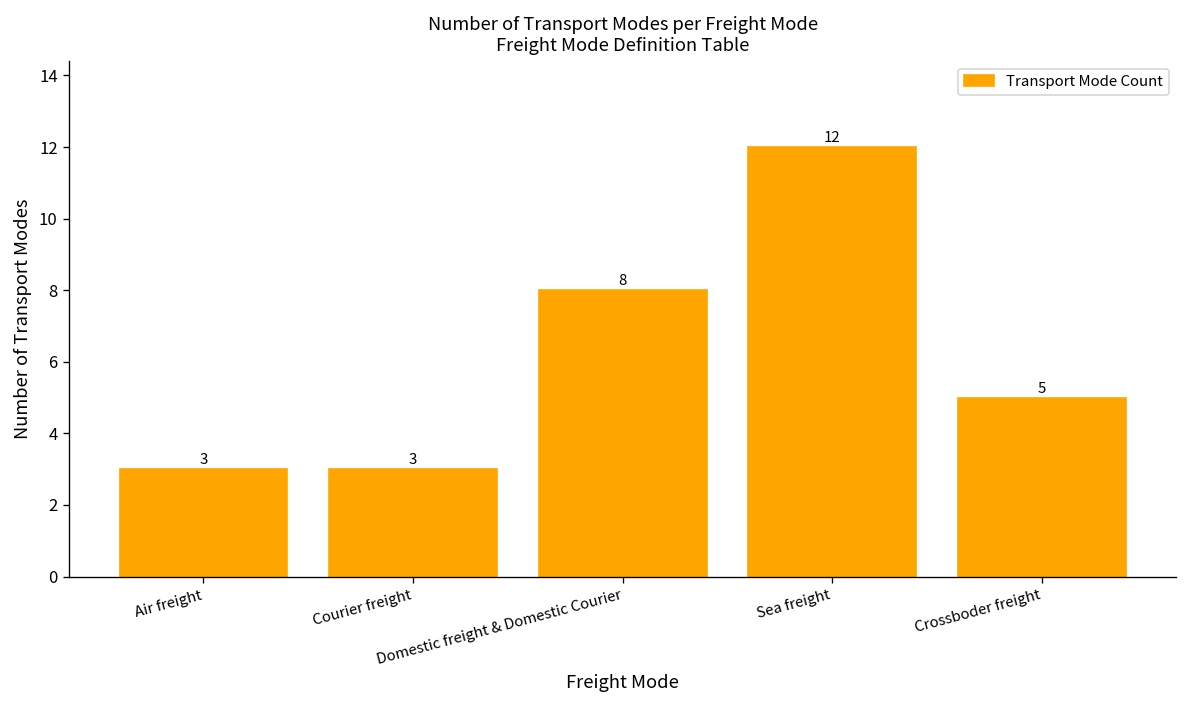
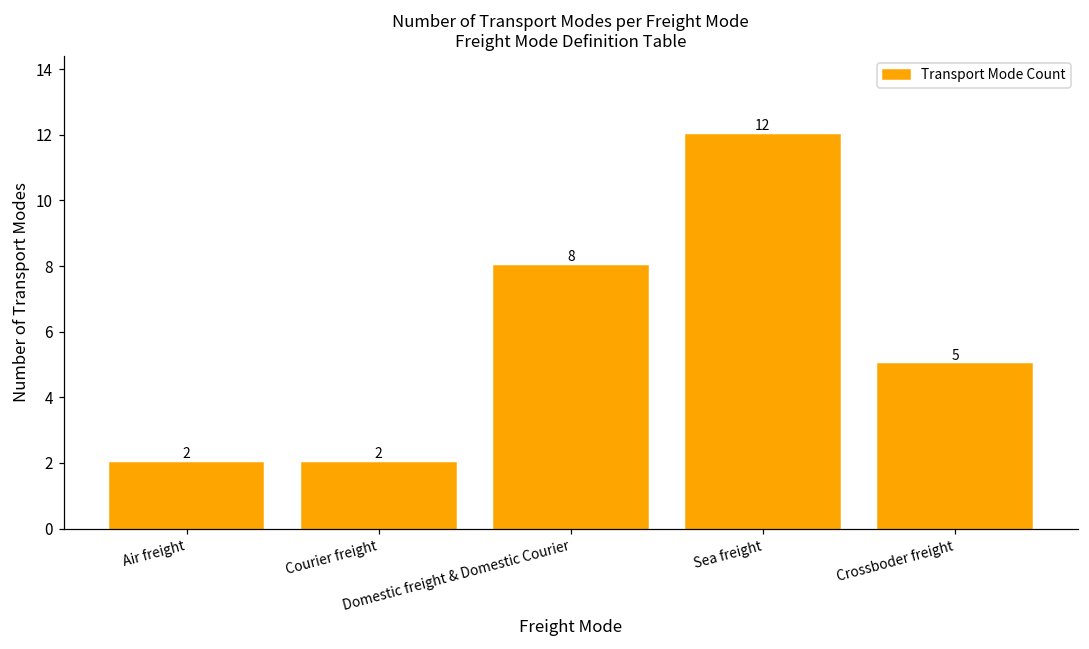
Air freight: 3 -> 2
Courier freight: 3 -> 2
